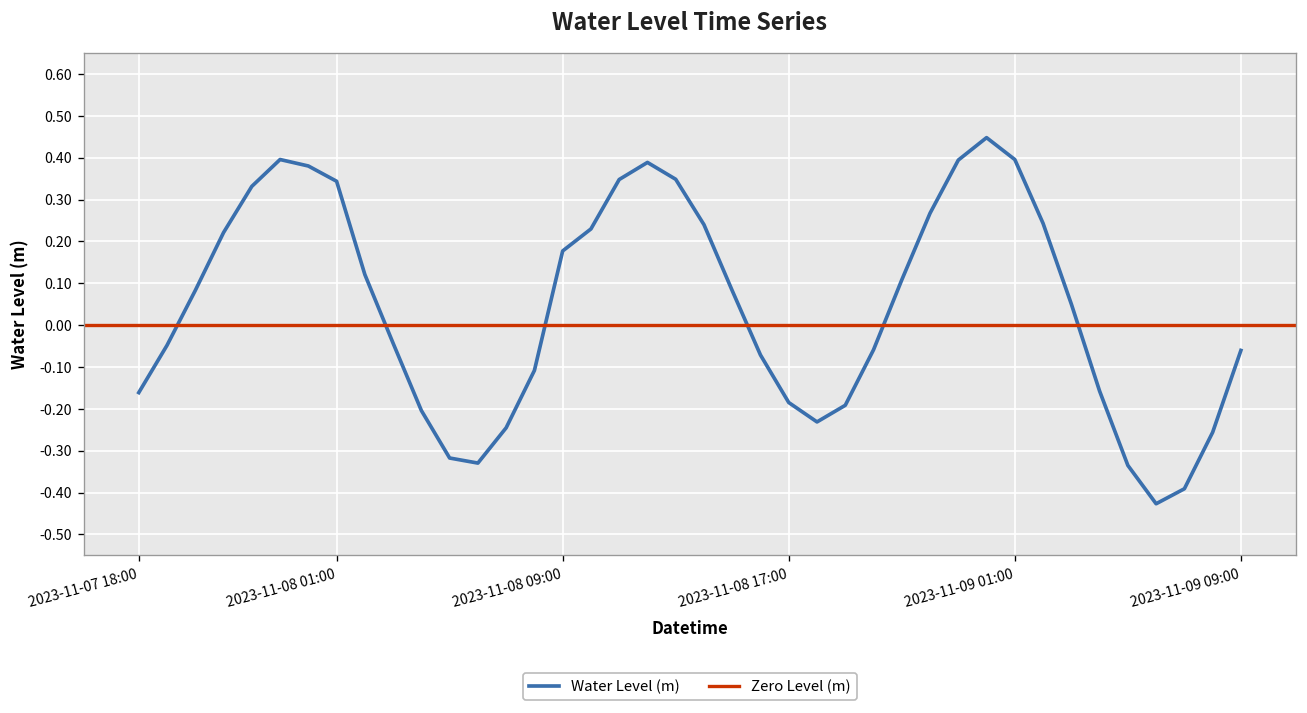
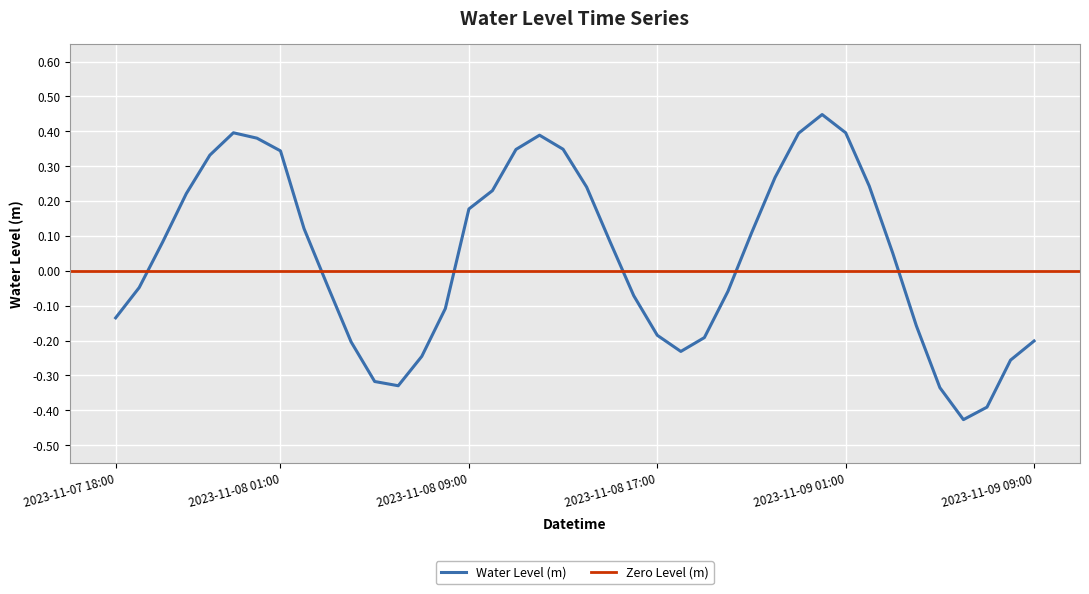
2023-11-07 18:00: -0.16 -> -0.13
2023-11-09 09:00: -0.06 -> -0.20
